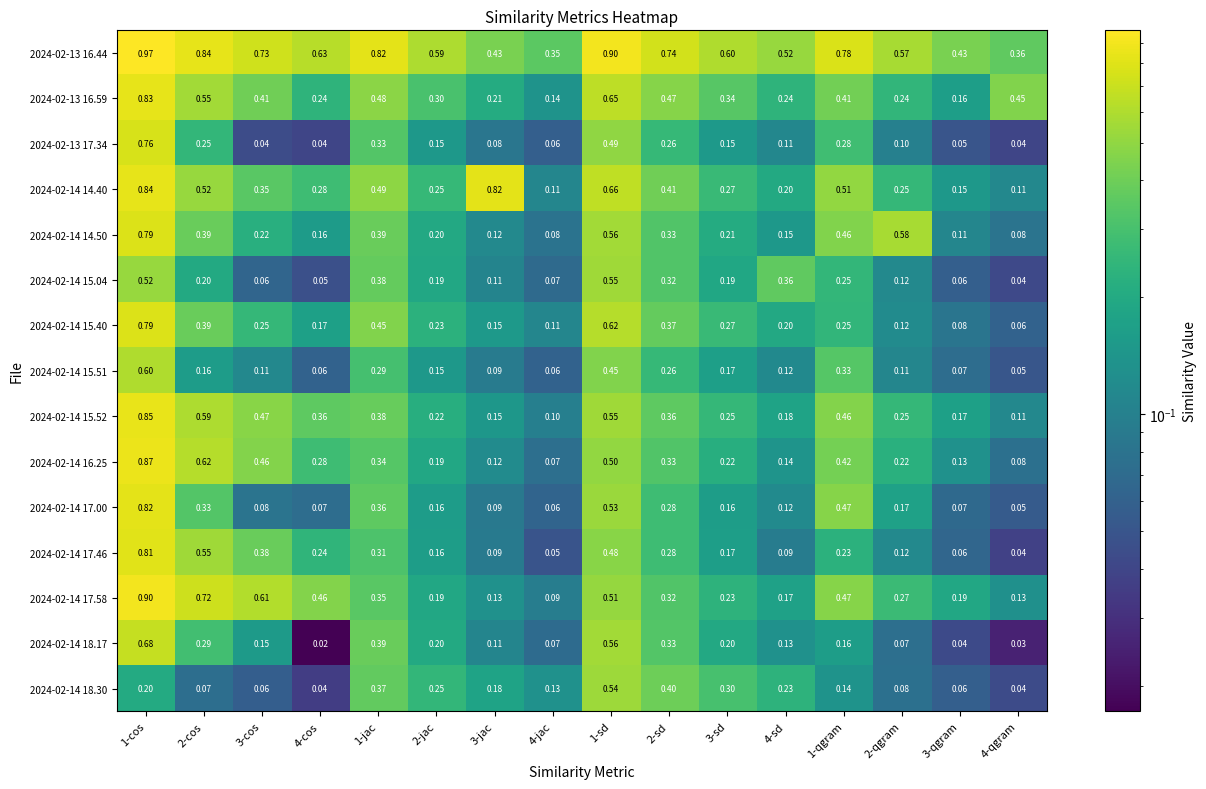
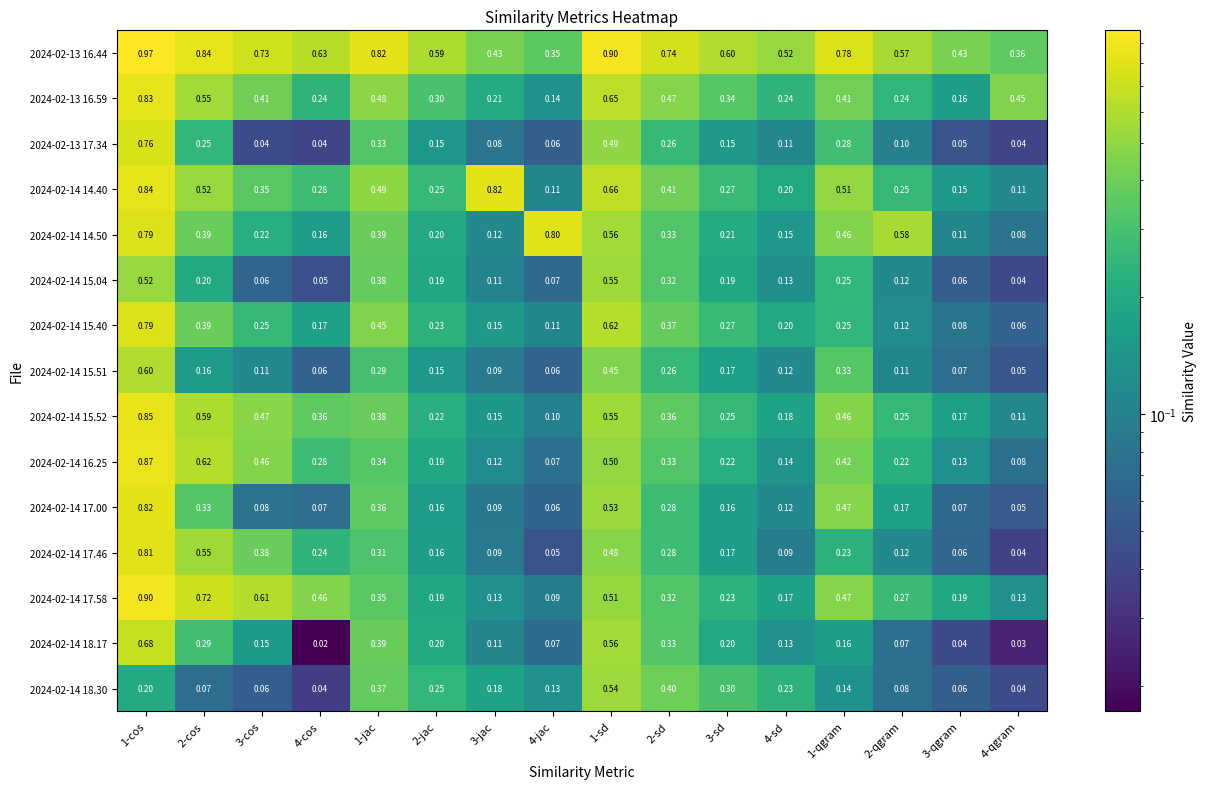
2024-02-14 14.50, 4-jac: 0.08 -> 0.80
2024-02-14 15.04, 4-sd: 0.36 -> 0.13
